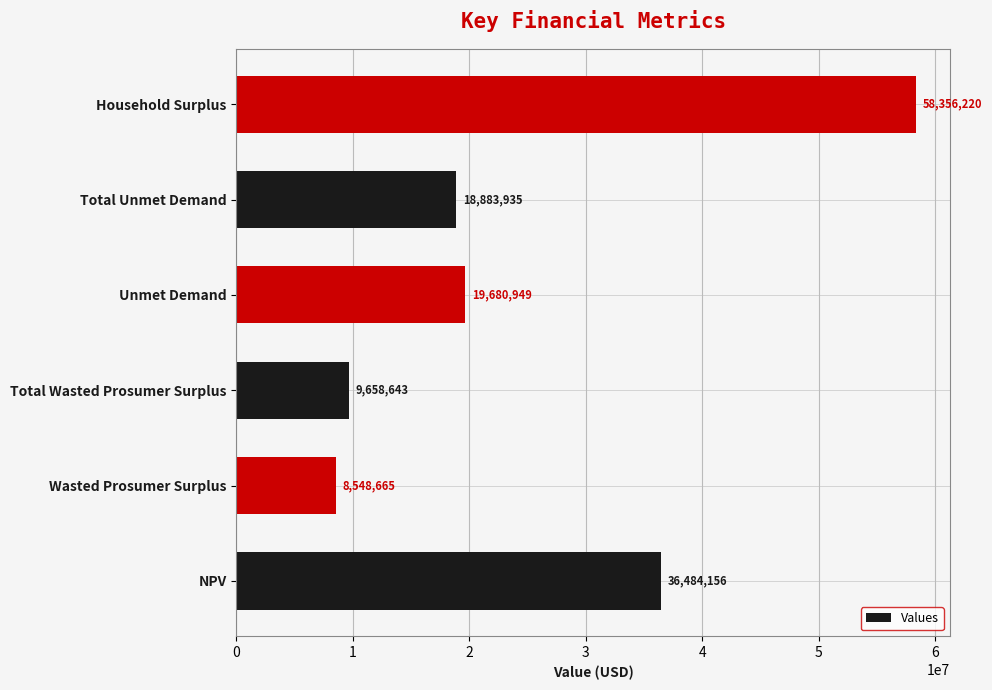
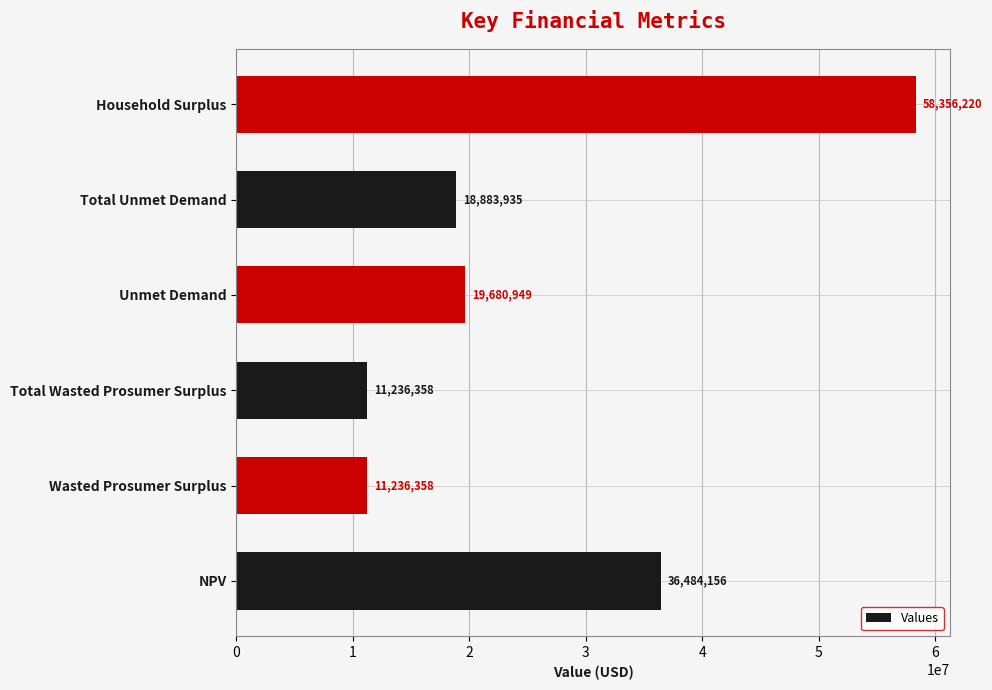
Total Wasted Prosumer Surplus: 9,658,643 -> 11,236,358
Wasted Prosumer Surplus: 8,548,665 -> 11,236,358
